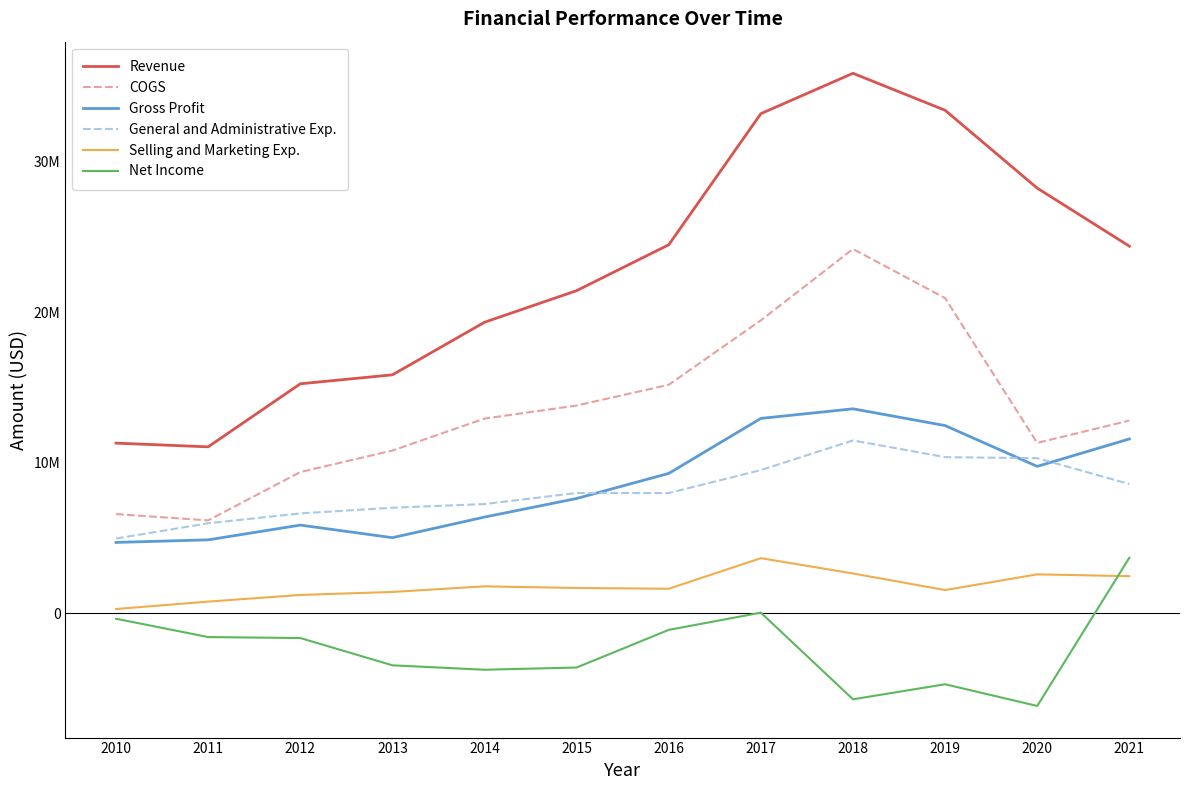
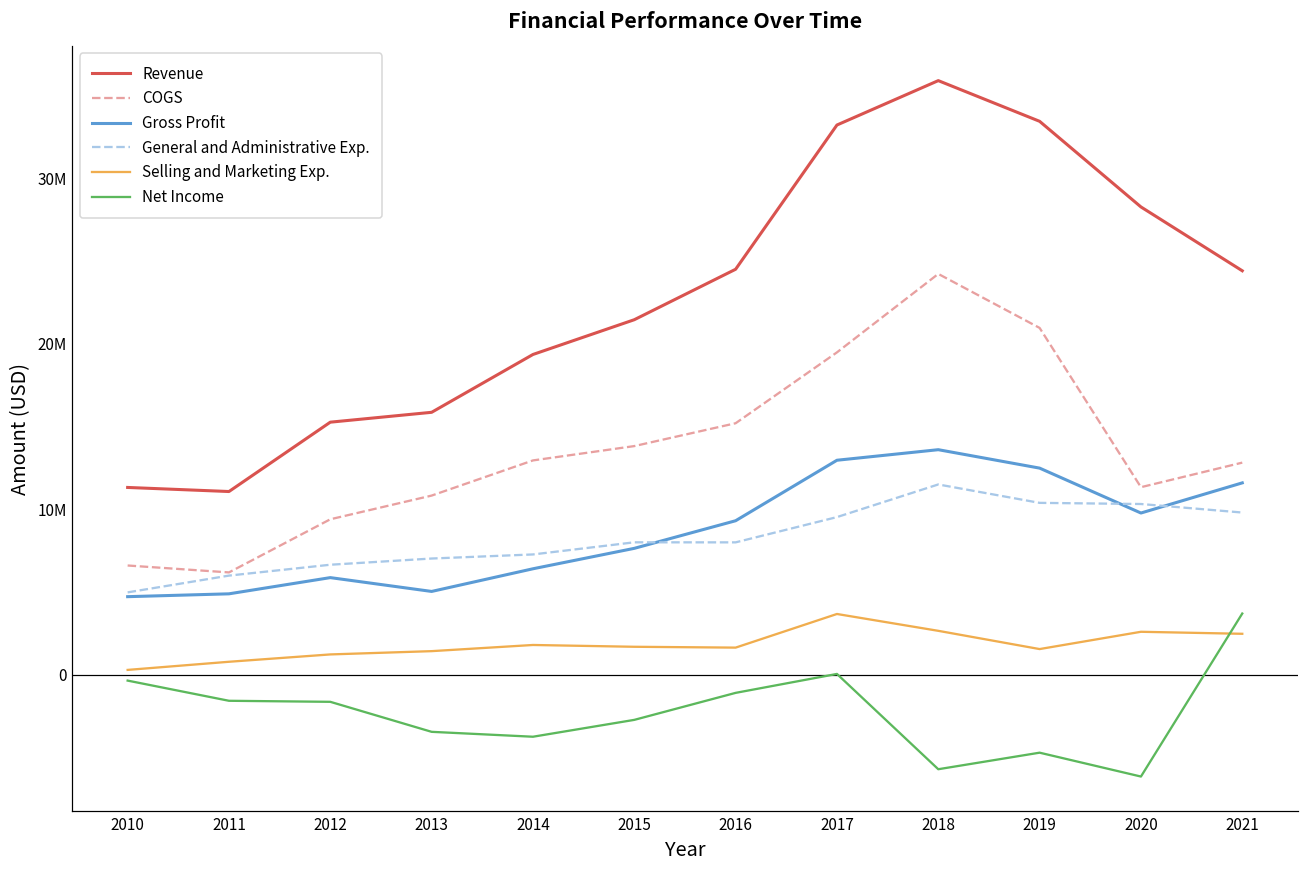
Net Income, 2015: -3600000 -> -2700000
General and Administrative Exp., 2021: 8600000 -> 9800000
